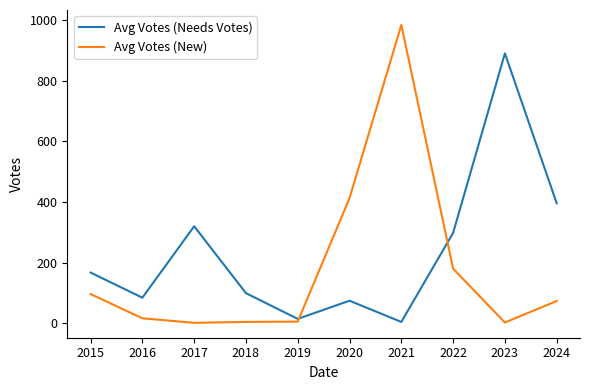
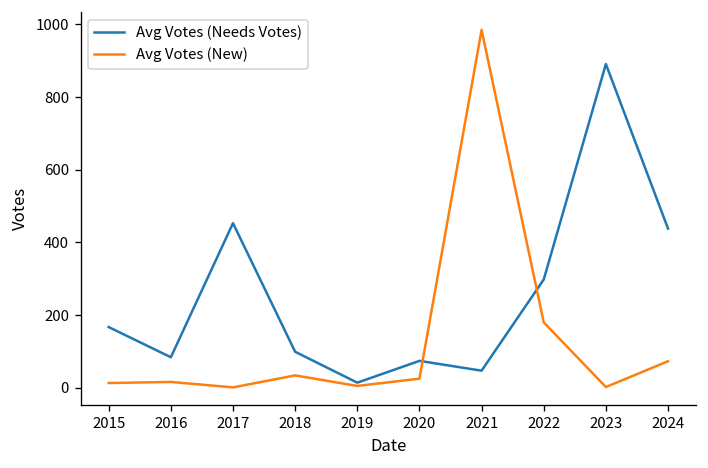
Avg Votes (New), 2015: 100 -> 10
Avg Votes (Needs Votes), 2017: 320 -> 450
Avg Votes (New), 2018: 0 -> 30
Avg Votes (New), 2020: 410 -> 30
Avg Votes (Needs Votes), 2021: 0 -> 50
Avg Votes (Needs Votes), 2024: 400 -> 440
